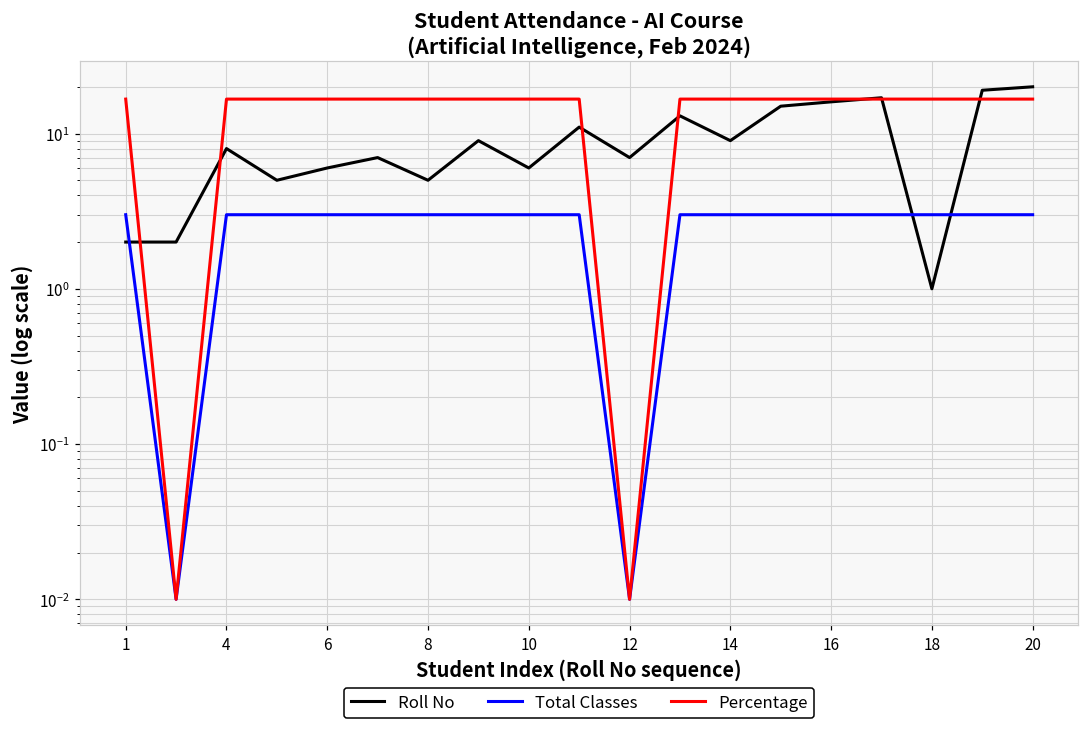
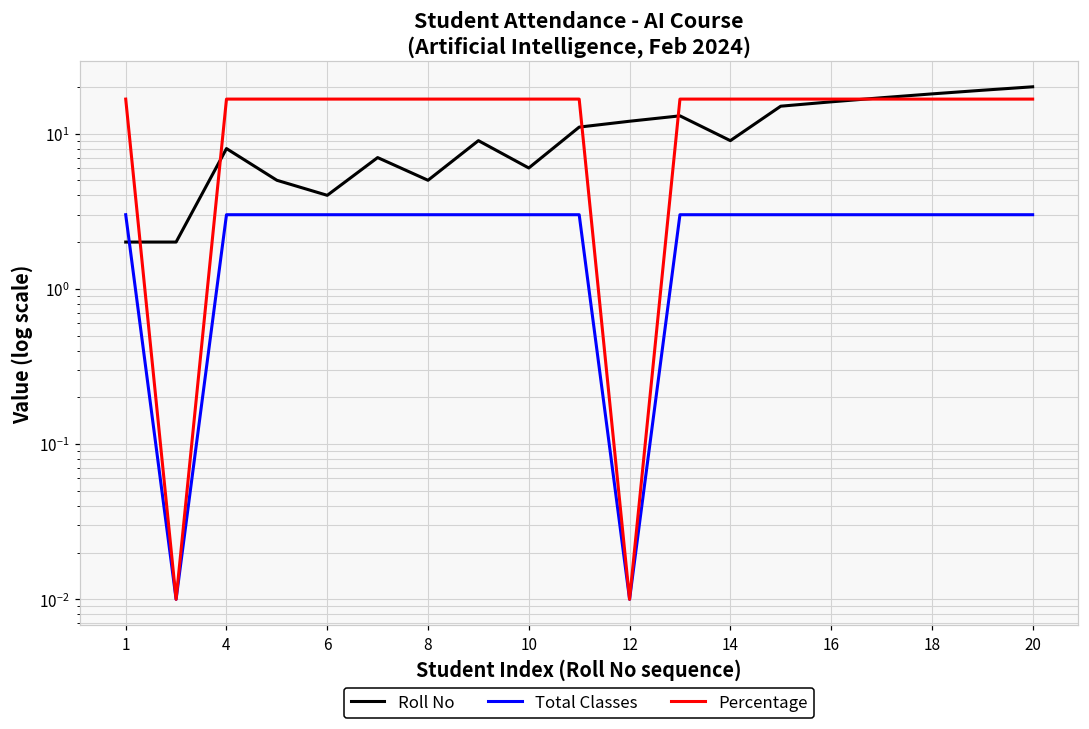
Roll No, 6: 6 -> 4
Roll No, 12: 7 -> 12
Roll No, 18: 1 -> 18
